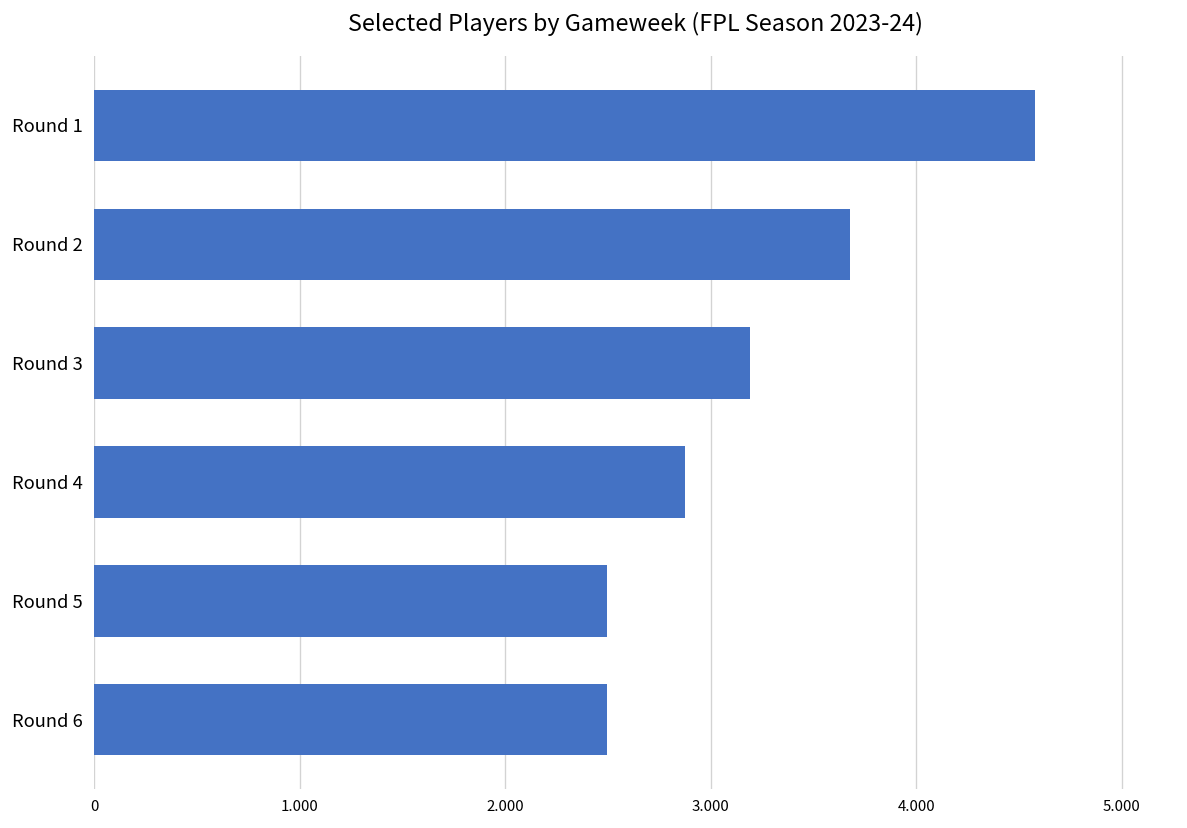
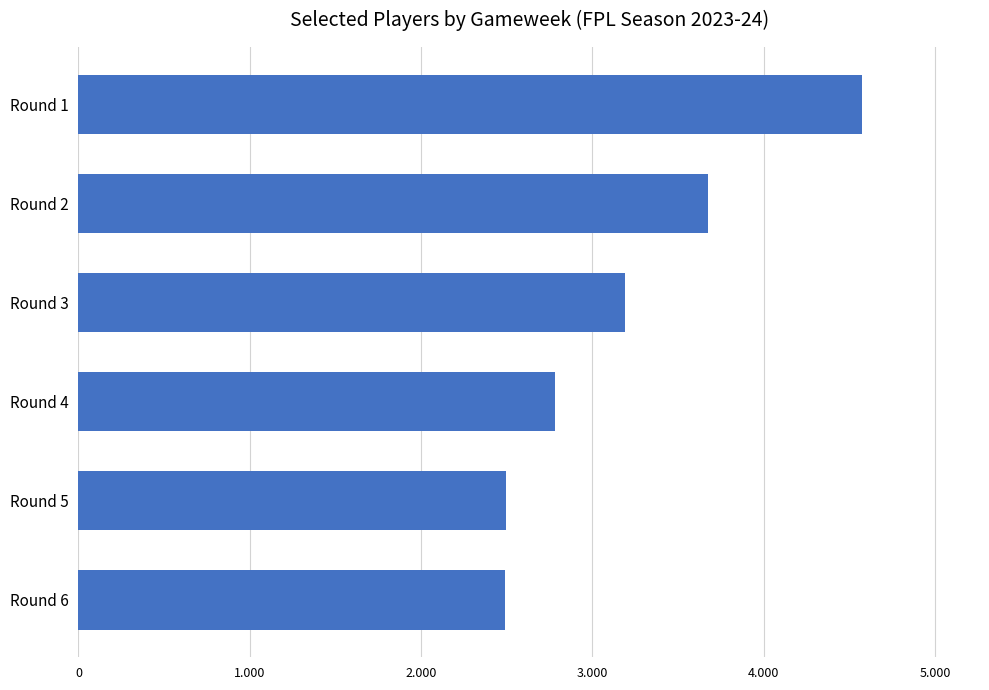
Round 4: 2.87 -> 2.78
